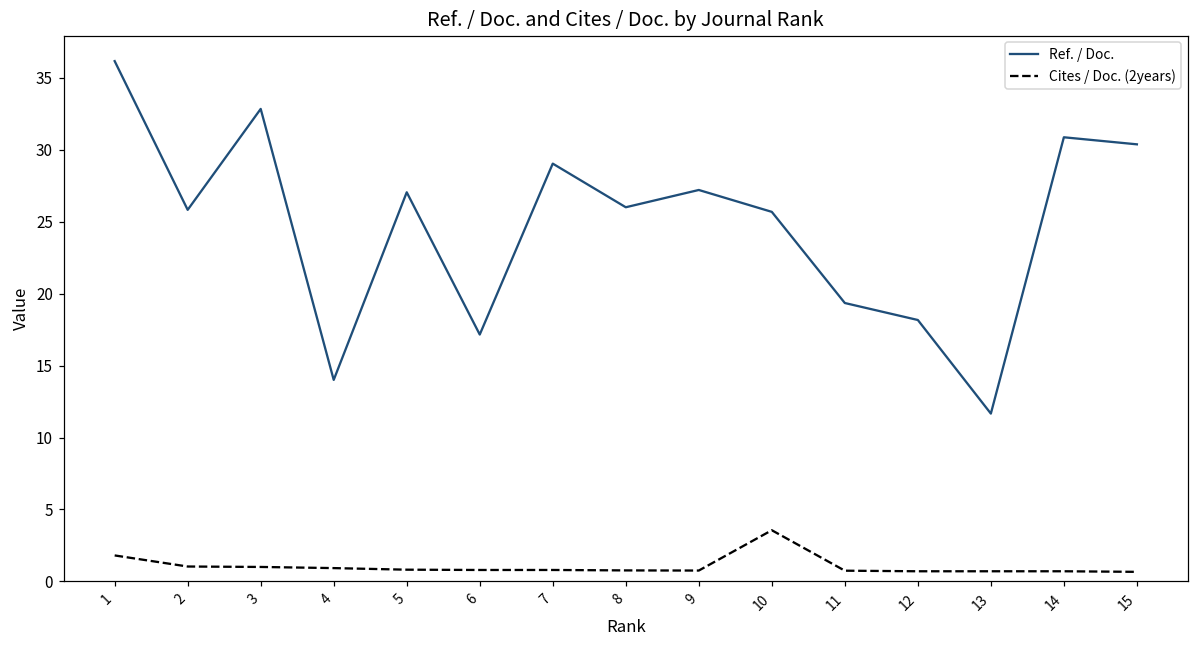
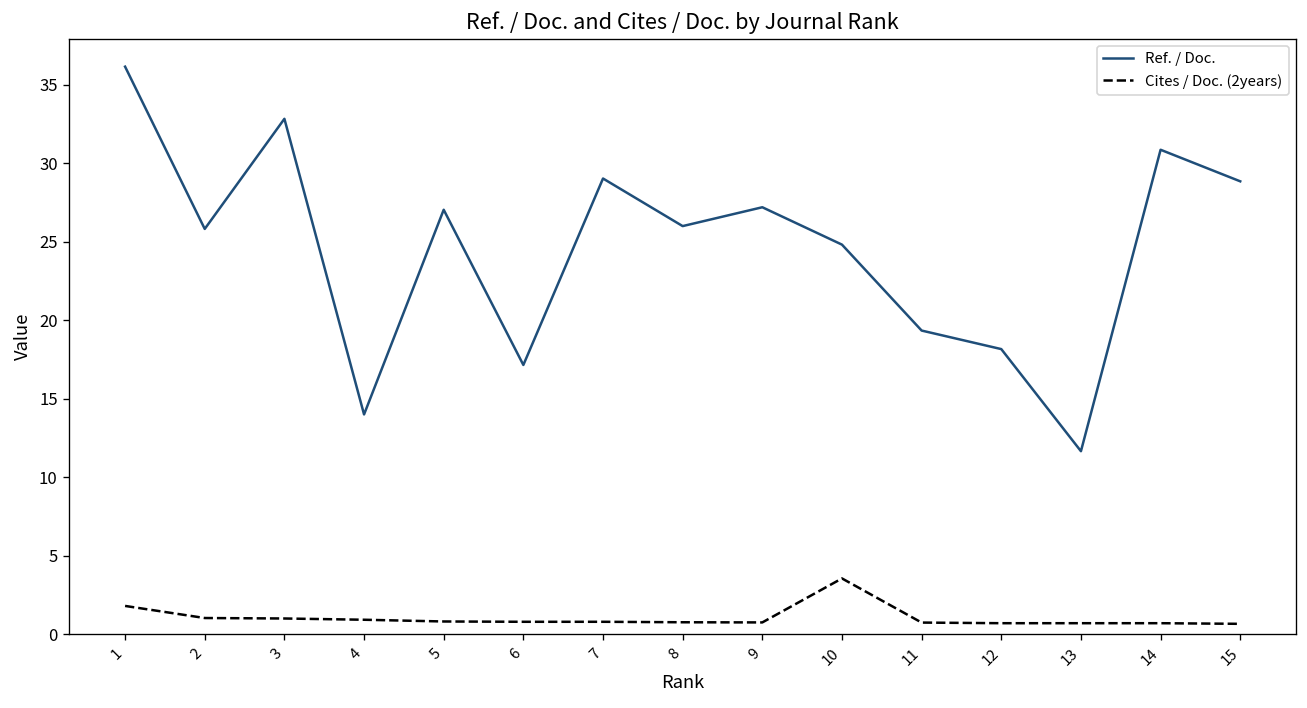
Ref. / Doc., 10: 25.7 -> 24.8
Ref. / Doc., 15: 30.4 -> 28.8
